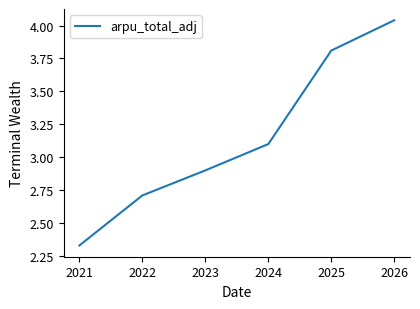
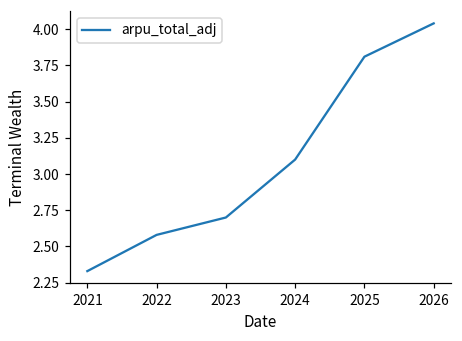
2022: 2.71 -> 2.58
2023: 2.9 -> 2.7
